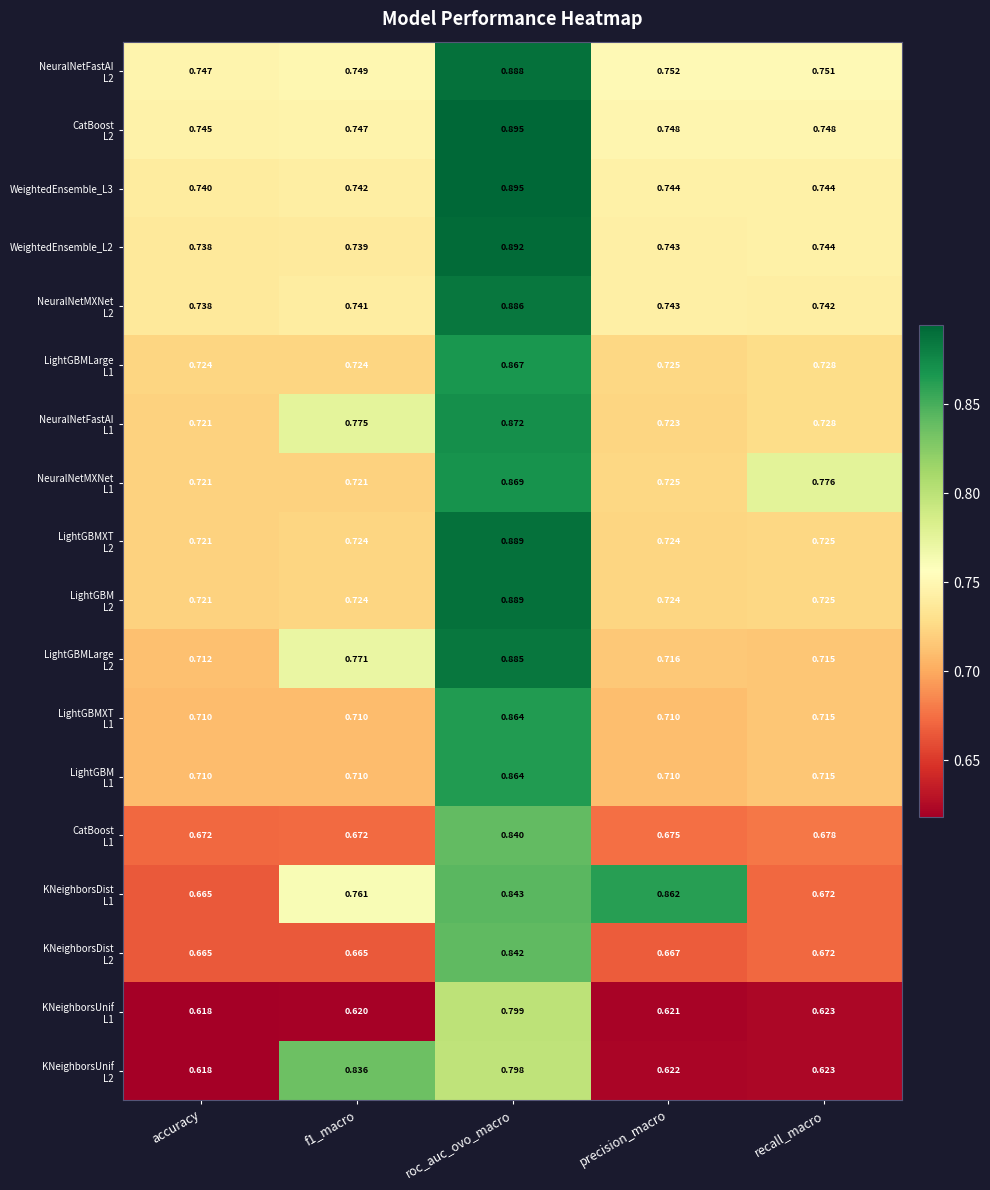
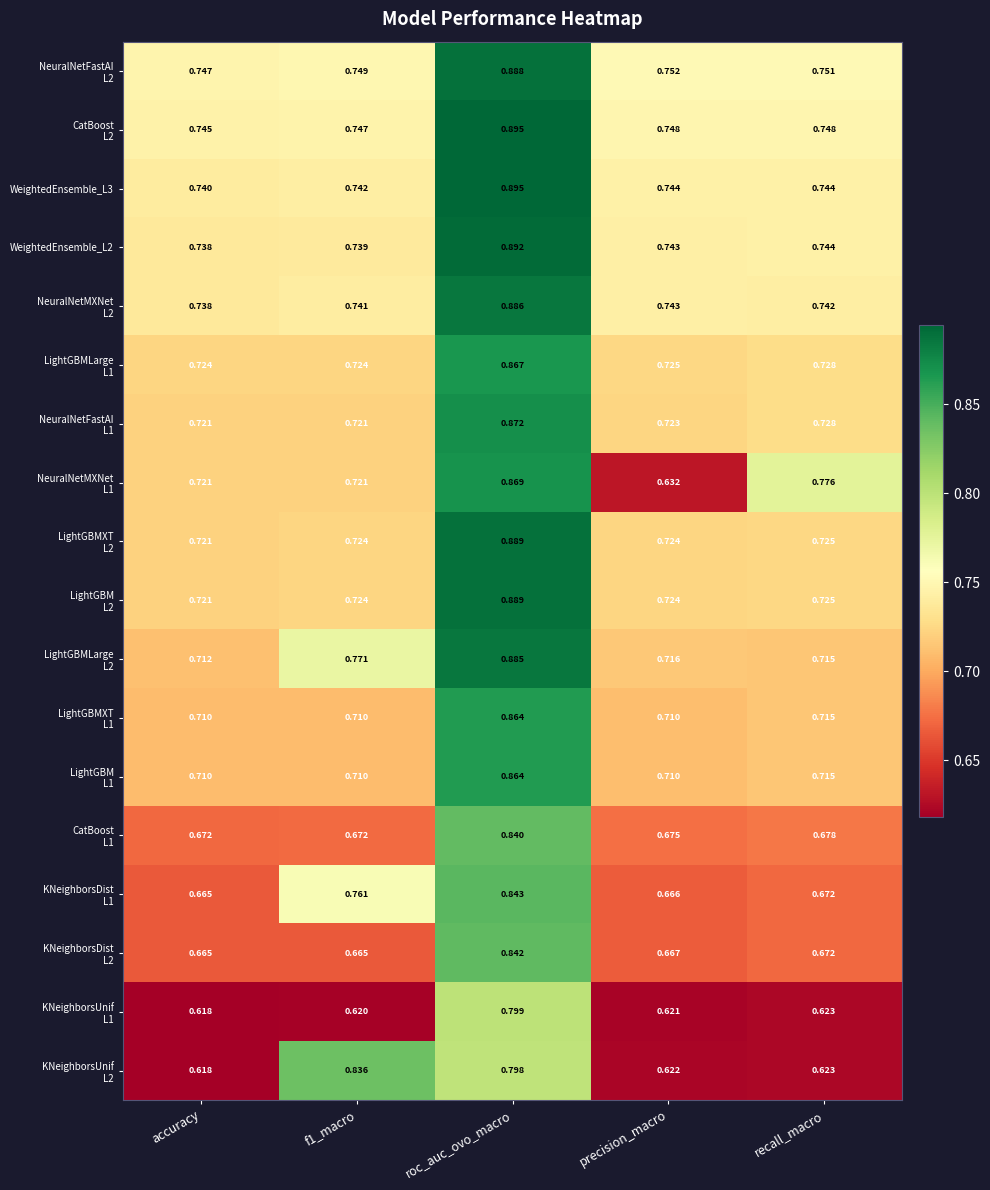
NeuralNetFastAI L1, f1_macro: 0.775 -> 0.721
NeuralNetMXNet L1, precision_macro: 0.725 -> 0.632
KNeighborsDist L1, precision_macro: 0.862 -> 0.666
